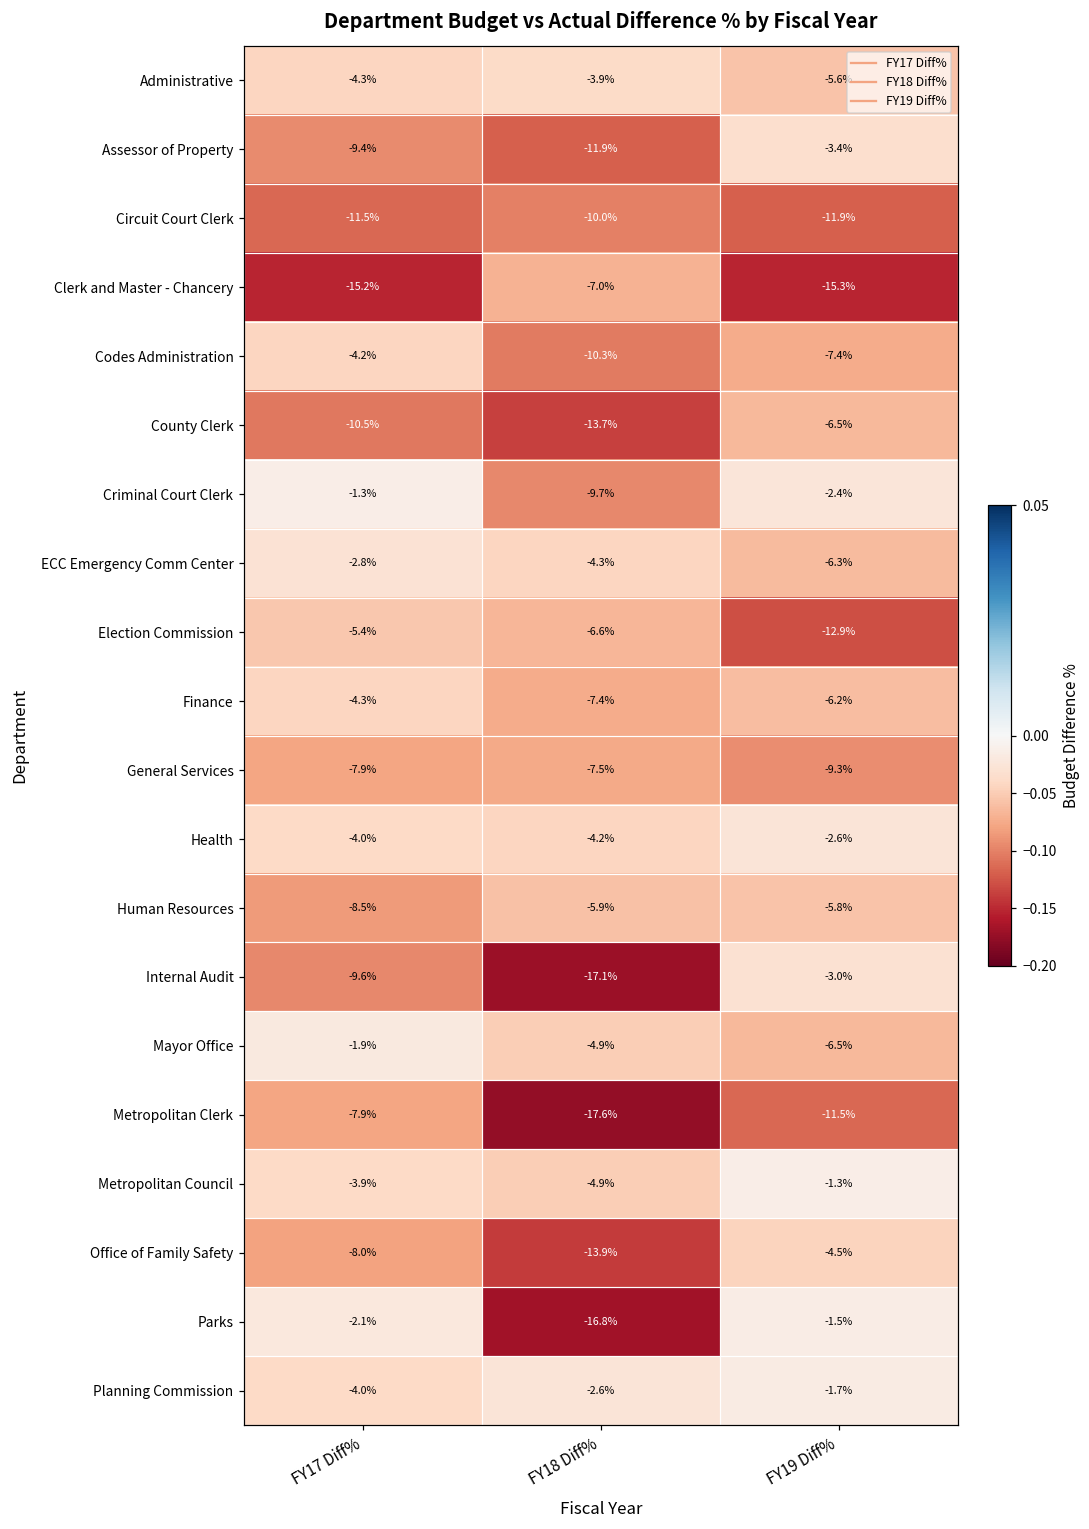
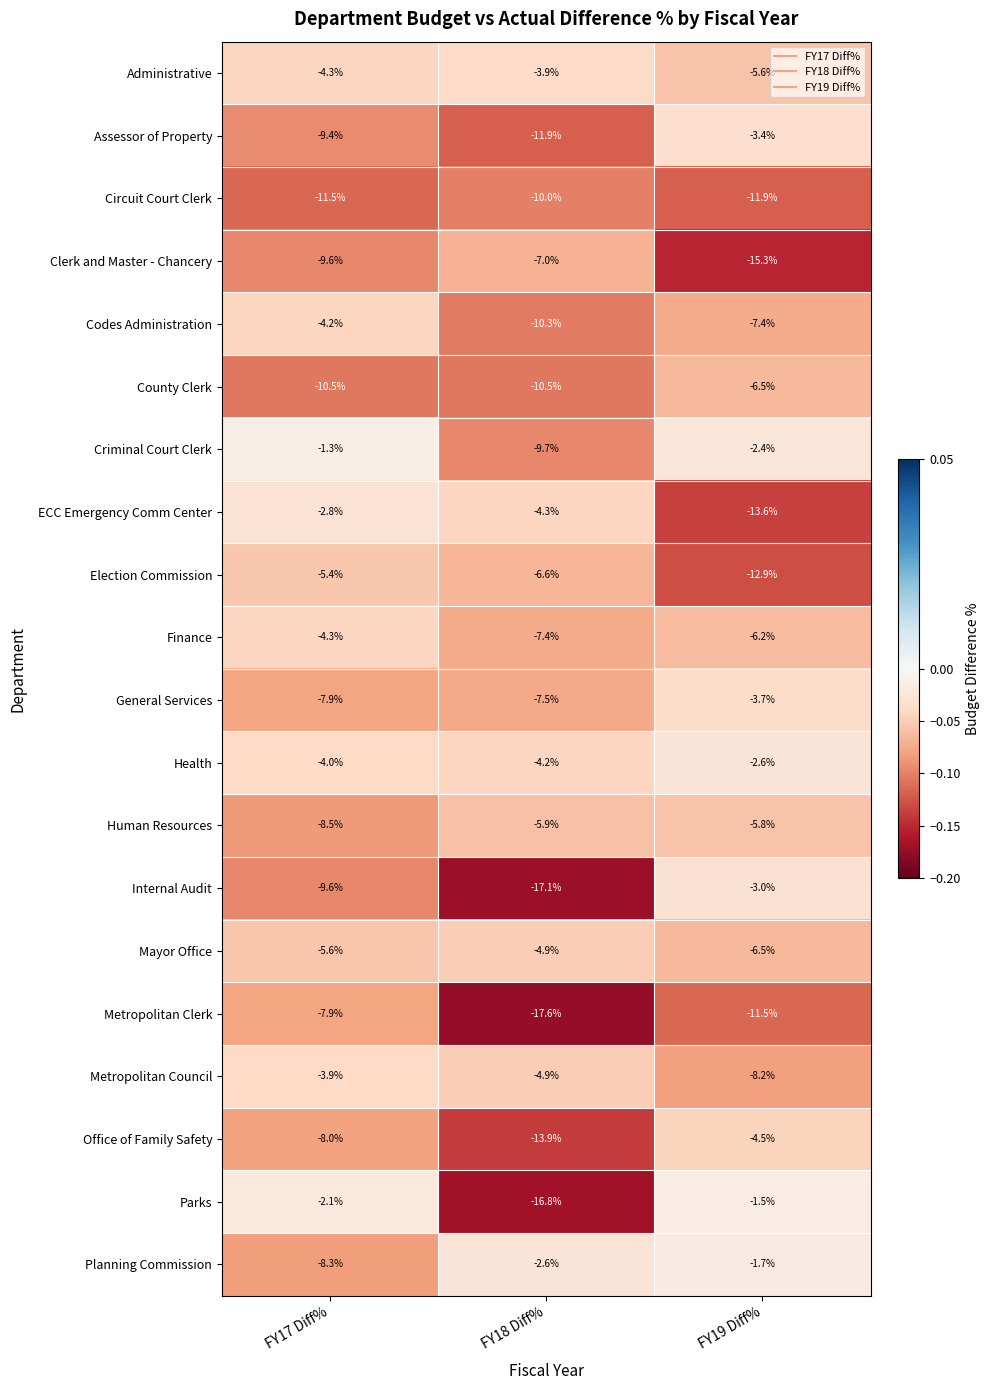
Clerk and Master - Chancery, FY17 Diff%: -15.2% -> -9.6%
County Clerk, FY18 Diff%: -13.7% -> -10.5%
ECC Emergency Comm Center, FY19 Diff%: -6.3% -> -13.6%
General Services, FY19 Diff%: -9.3% -> -3.7%
Mayor Office, FY17 Diff%: -1.9% -> -5.6%
Metropolitan Council, FY19 Diff%: -1.3% -> -8.2%
Planning Commission, FY17 Diff%: -4.0% -> -8.3%
